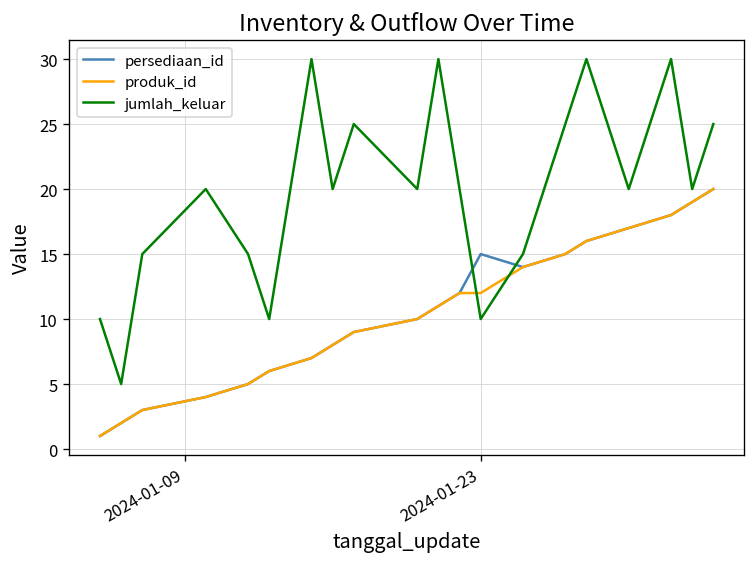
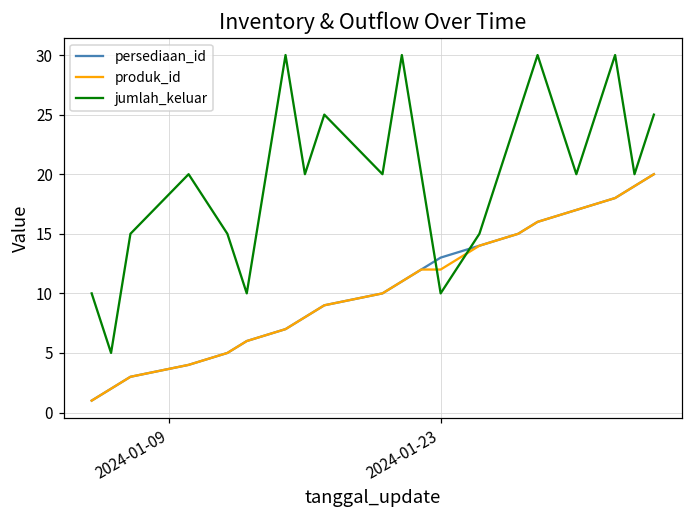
persediaan_id, 2024-01-23: 15 -> 13
